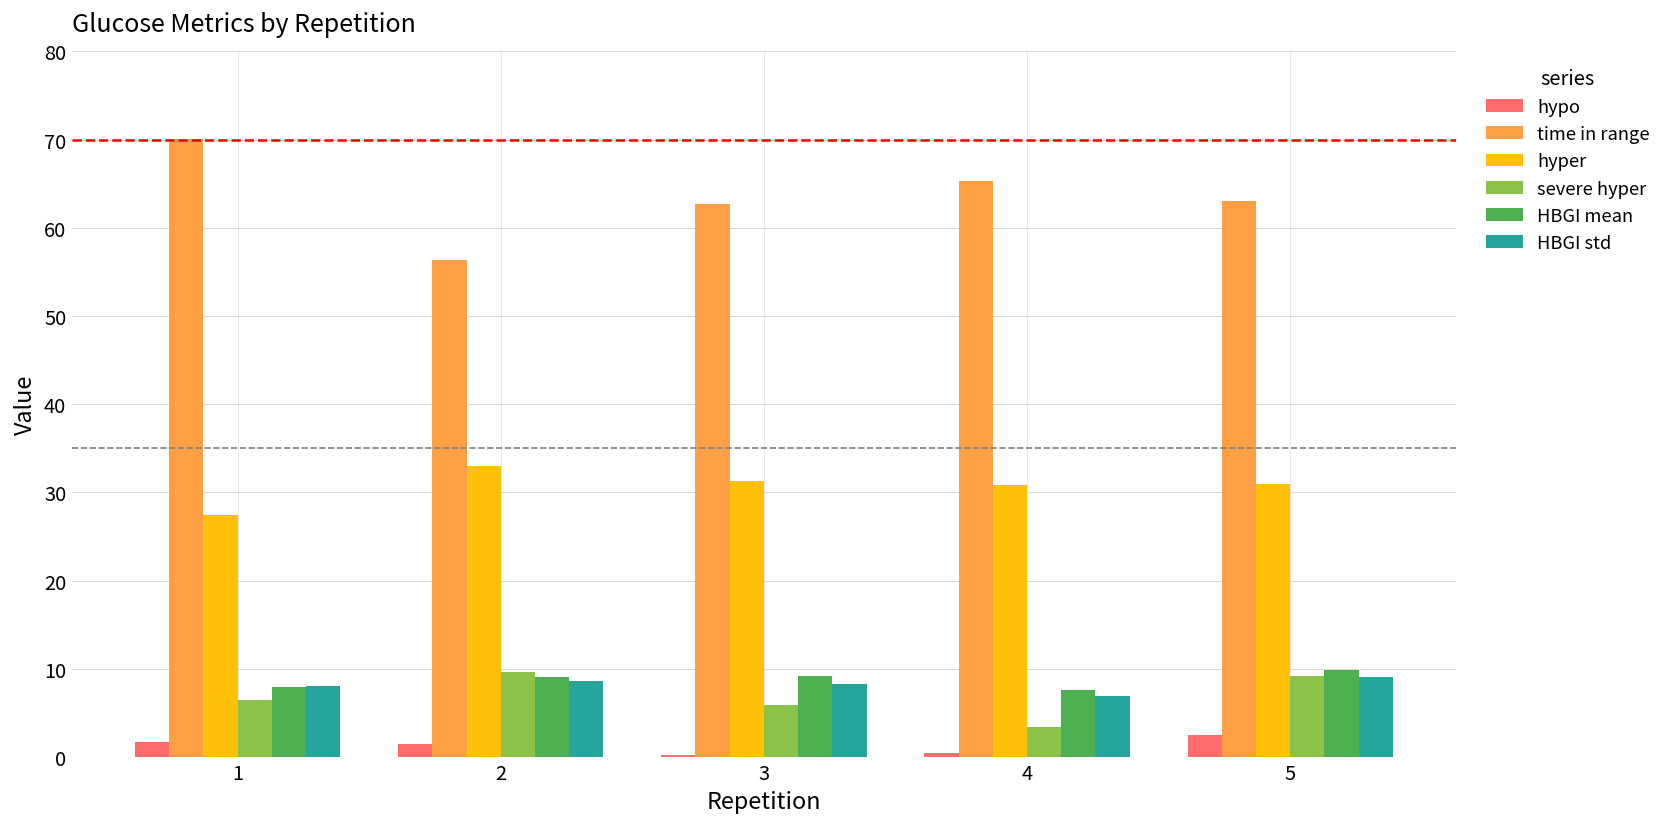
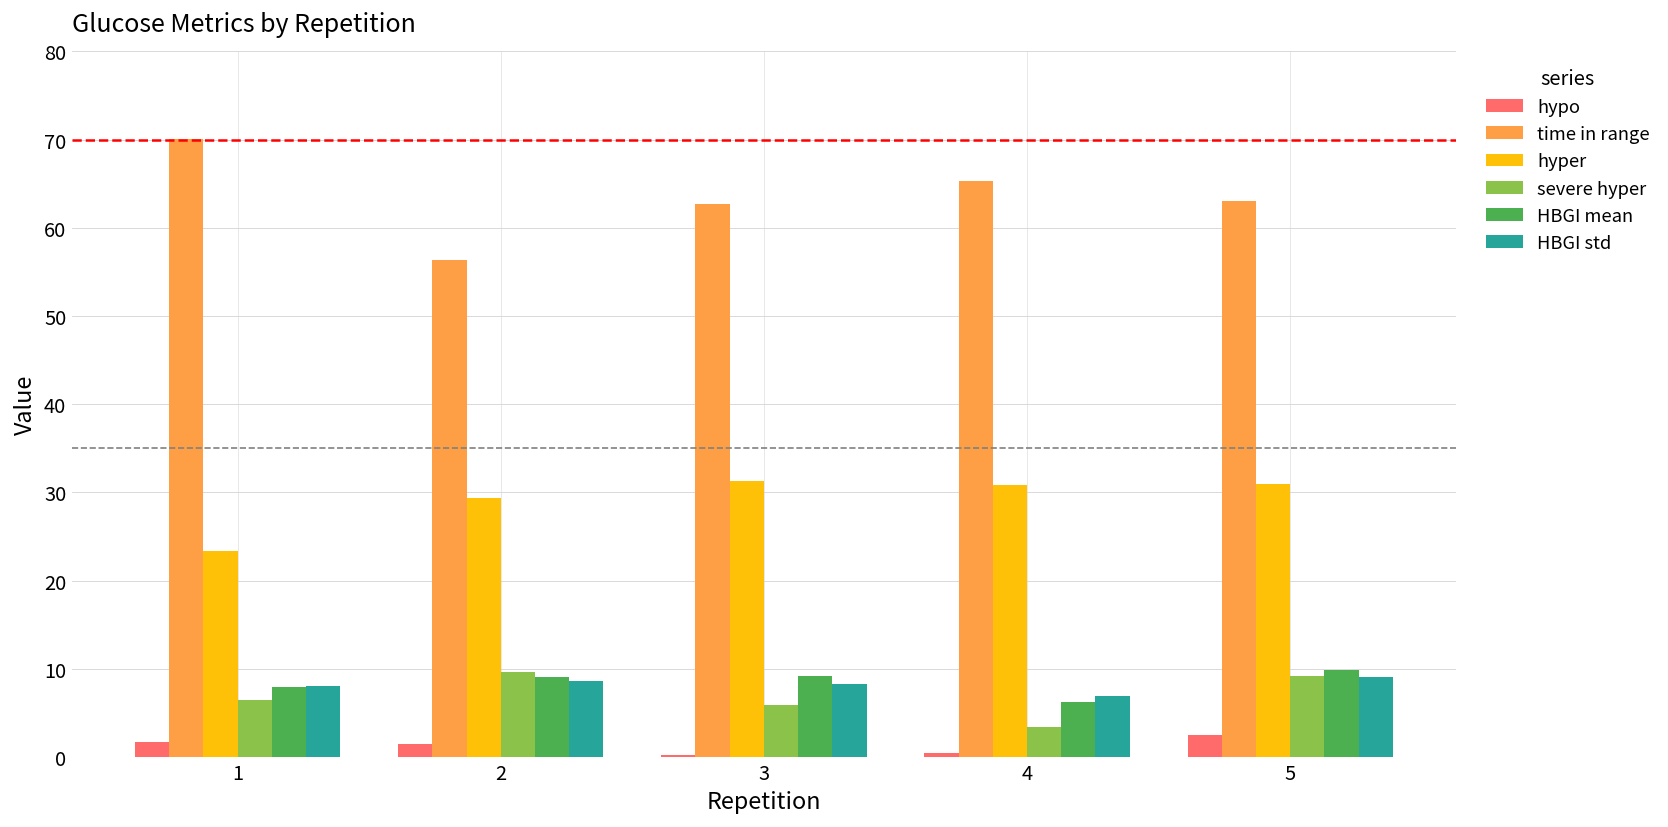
hyper, 1: 27 -> 23
hyper, 2: 33 -> 29
HBGI mean, 4: 8 -> 6
